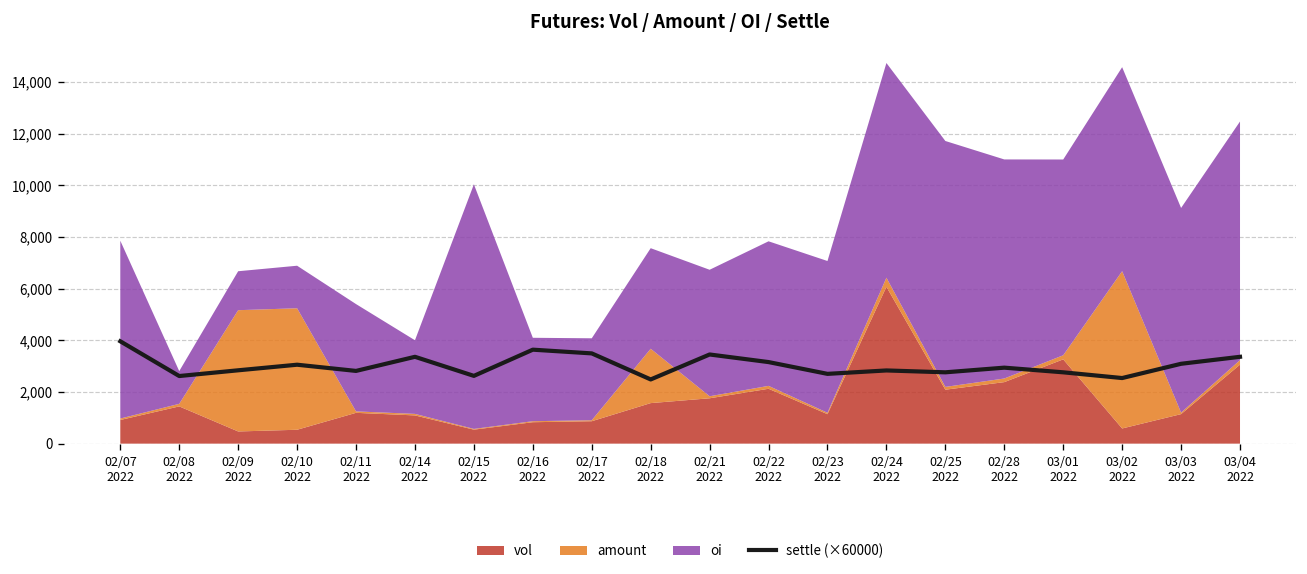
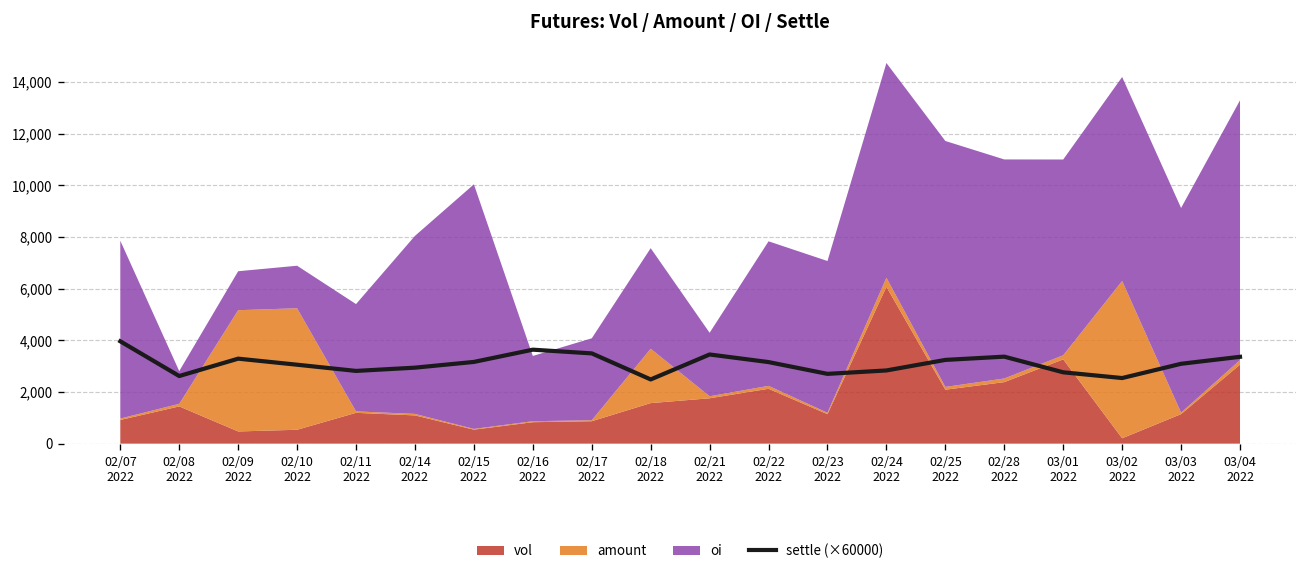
settle (×60000), 02/09 2022: 2,800 -> 3,300
settle (×60000), 02/14 2022: 3,400 -> 2,900
oi, 02/14 2022: 2,800 -> 6,900
settle (×60000), 02/15 2022: 2,600 -> 3,200
oi, 02/16 2022: 3,200 -> 2,500
oi, 02/21 2022: 4,900 -> 2,500
settle (×60000), 02/25 2022: 2,800 -> 3,200
settle (×60000), 02/28 2022: 2,900 -> 3,400
vol, 03/02 2022: 600 -> 200
oi, 03/04 2022: 9,200 -> 10,100
